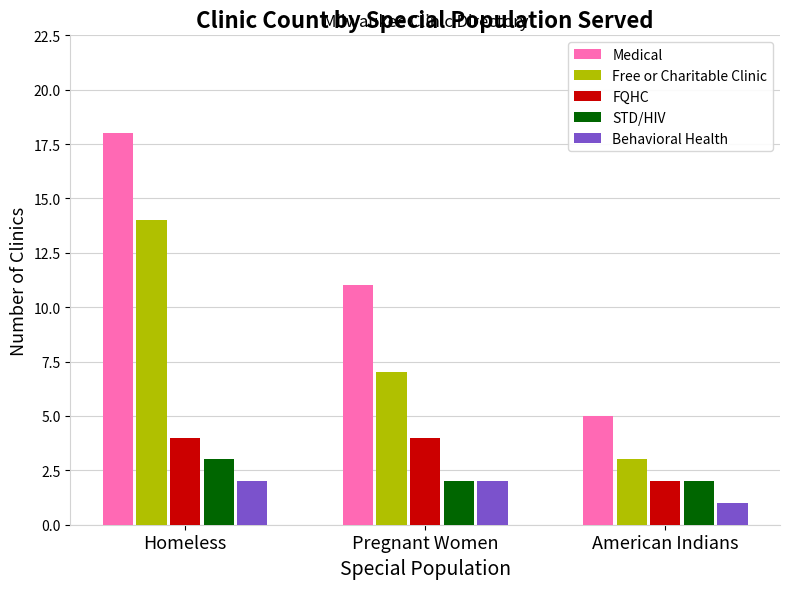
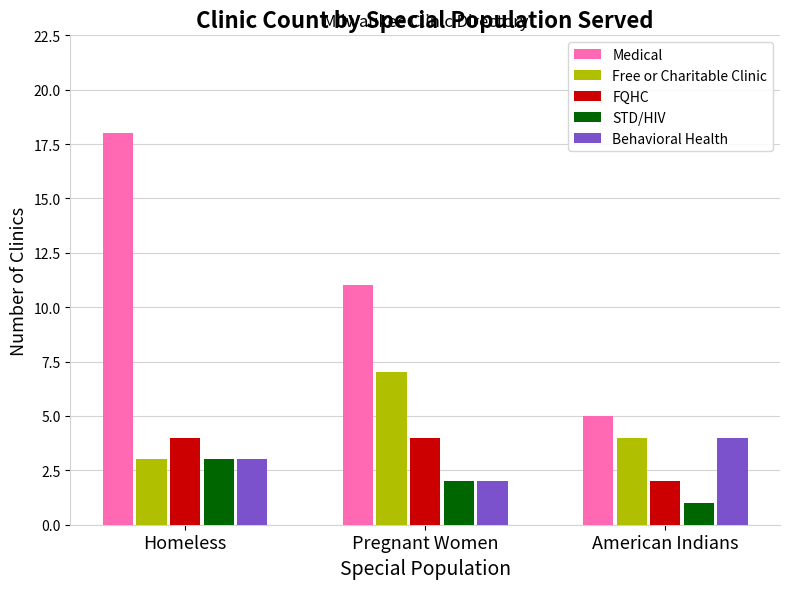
Free or Charitable Clinic, Homeless: 14 -> 3
Behavioral Health, Homeless: 2 -> 3
Free or Charitable Clinic, American Indians: 3 -> 4
STD/HIV, American Indians: 2 -> 1
Behavioral Health, American Indians: 1 -> 4
